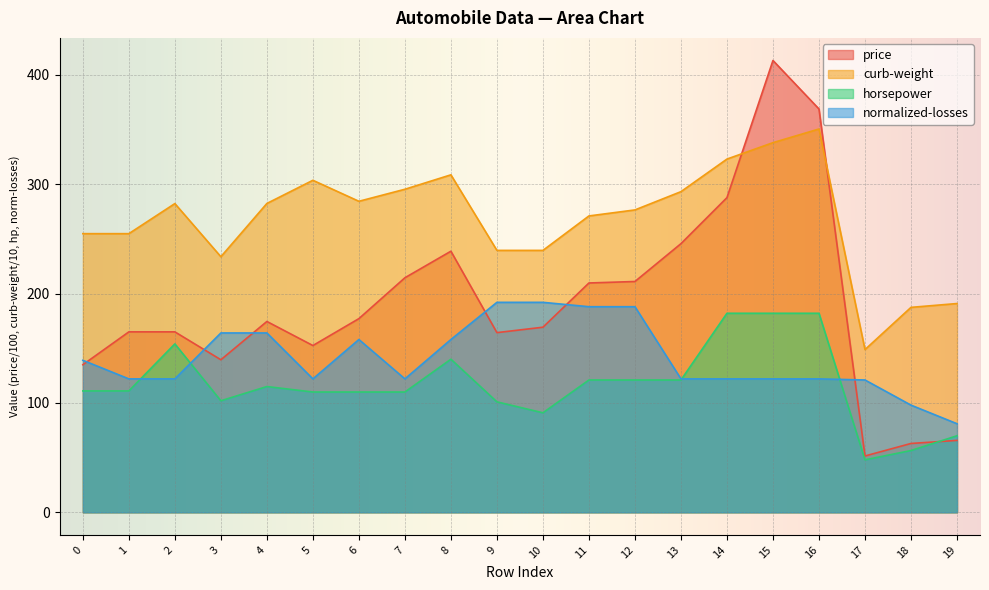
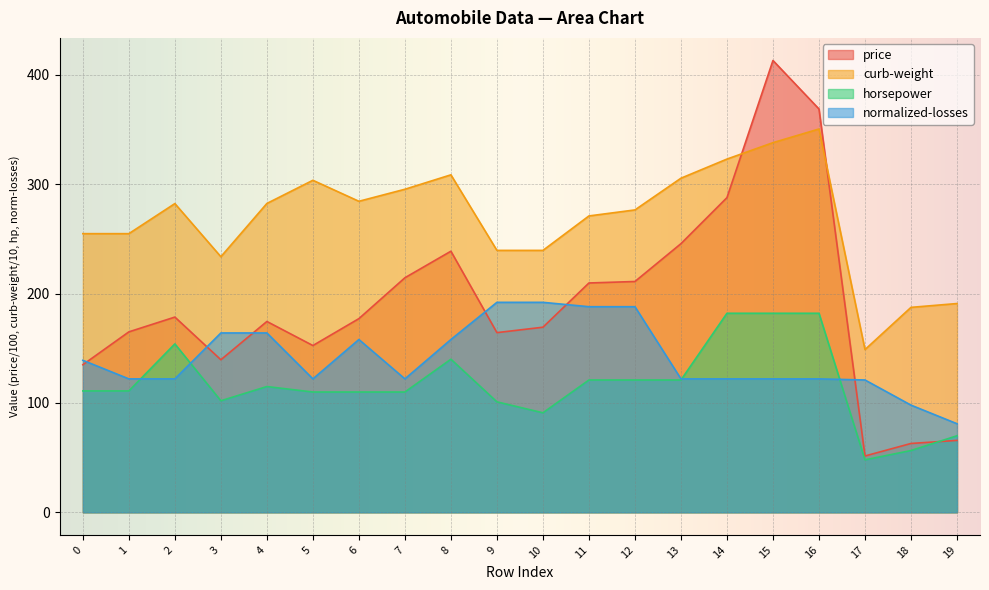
price, 2: 165 -> 179
curb-weight, 13: 293 -> 306
